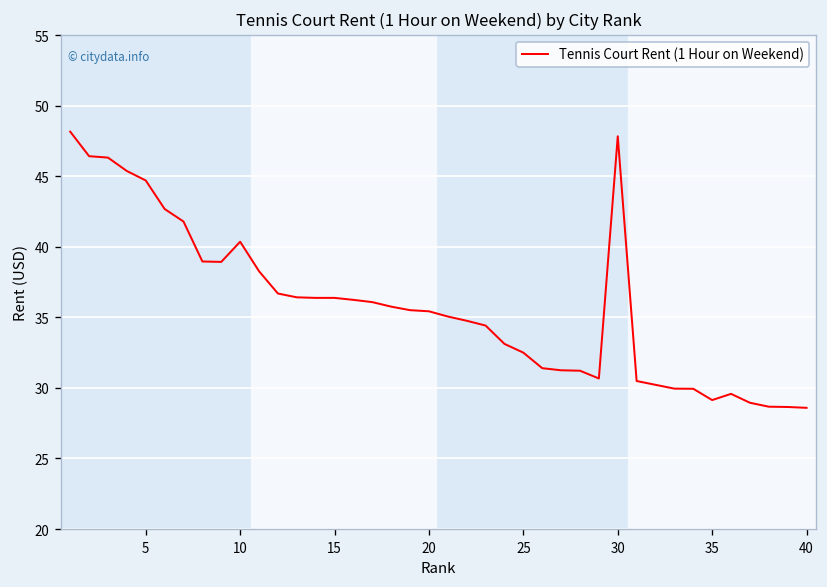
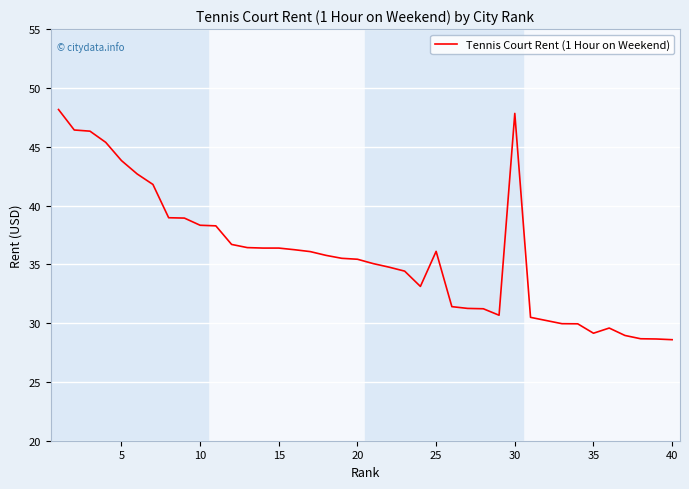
5: 44.7 -> 43.8
10: 40.4 -> 38.3
25: 32.5 -> 36.1
